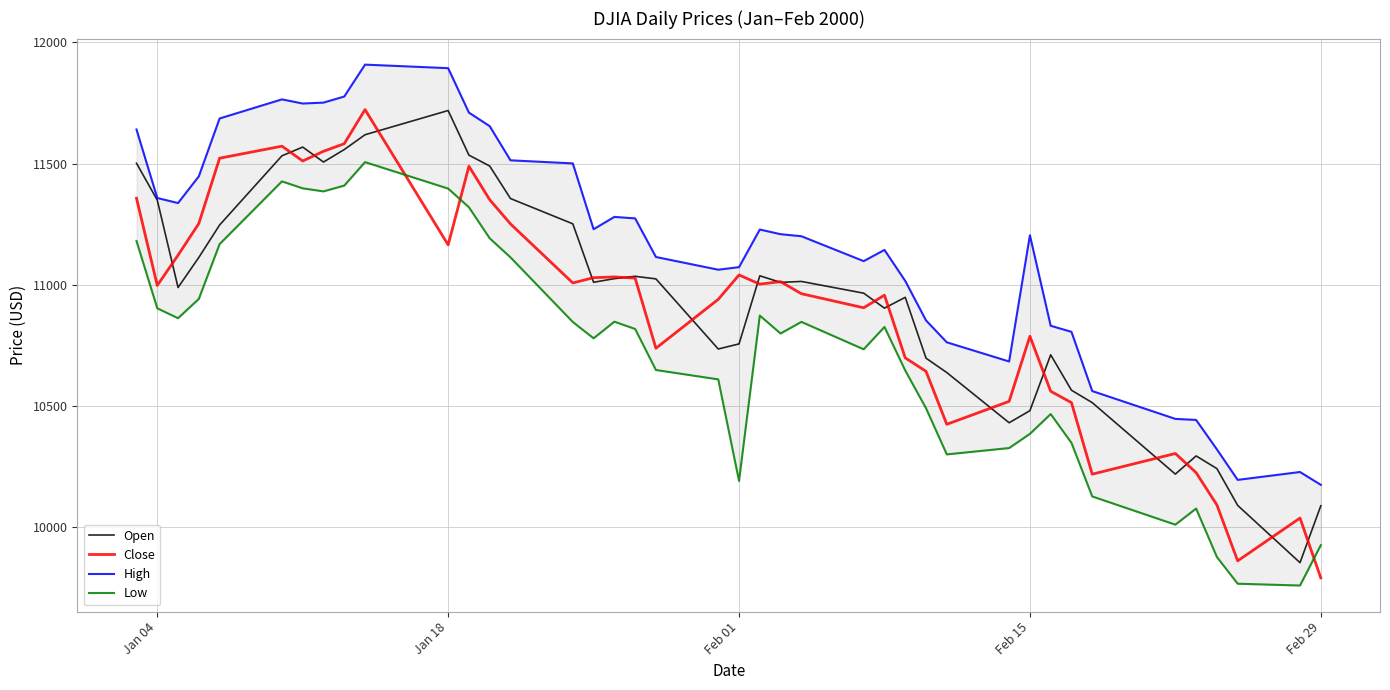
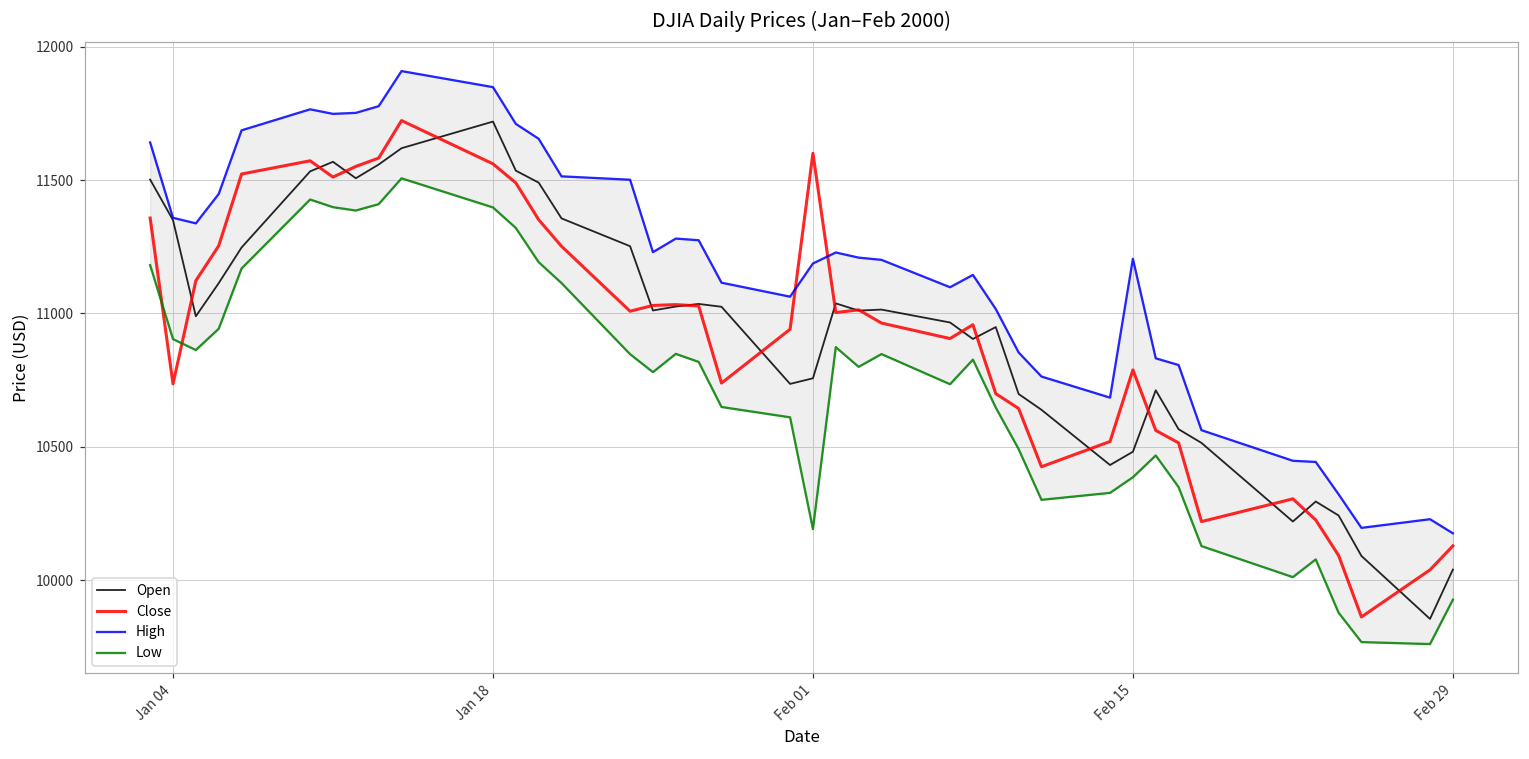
Close, Jan 04: 11000 -> 10740
Close, Jan 18: 11170 -> 11560
High, Jan 18: 11890 -> 11850
Close, Feb 01: 11040 -> 11600
High, Feb 01: 11070 -> 11190
Open, Feb 29: 10090 -> 10040
Close, Feb 29: 9790 -> 10130
